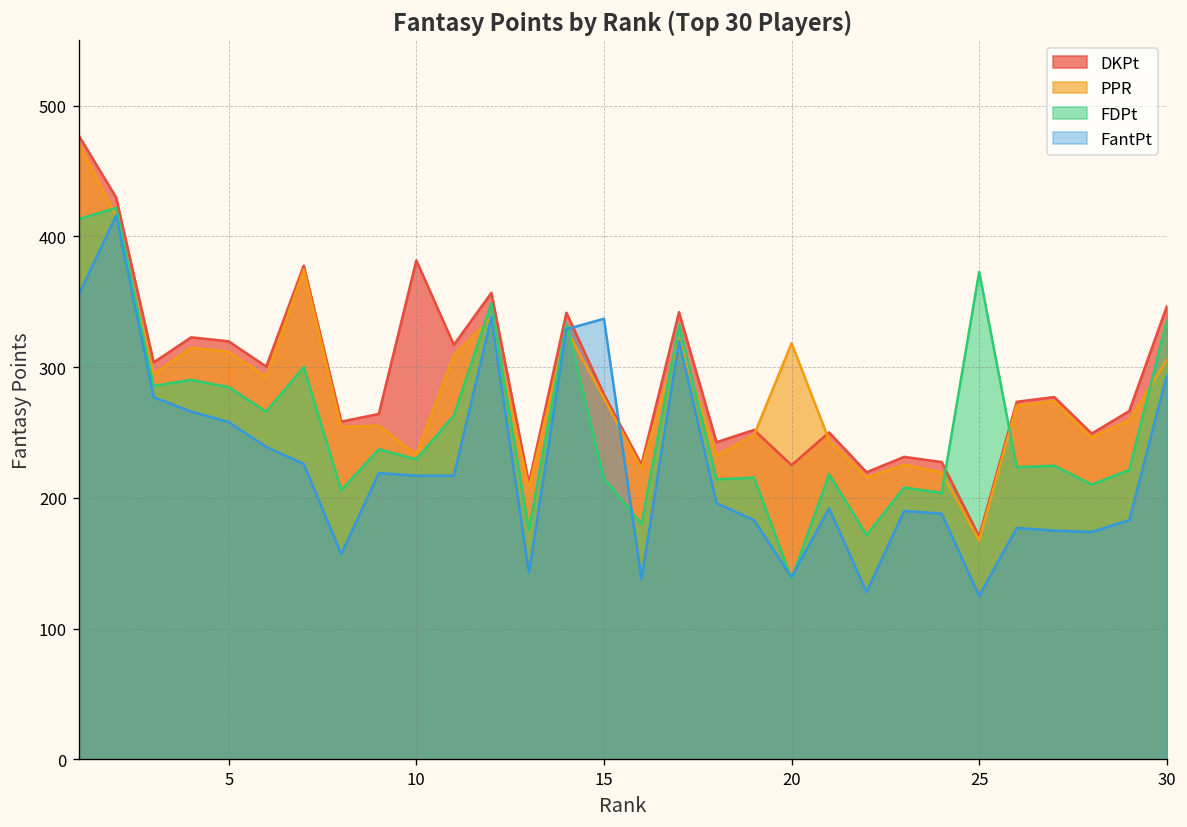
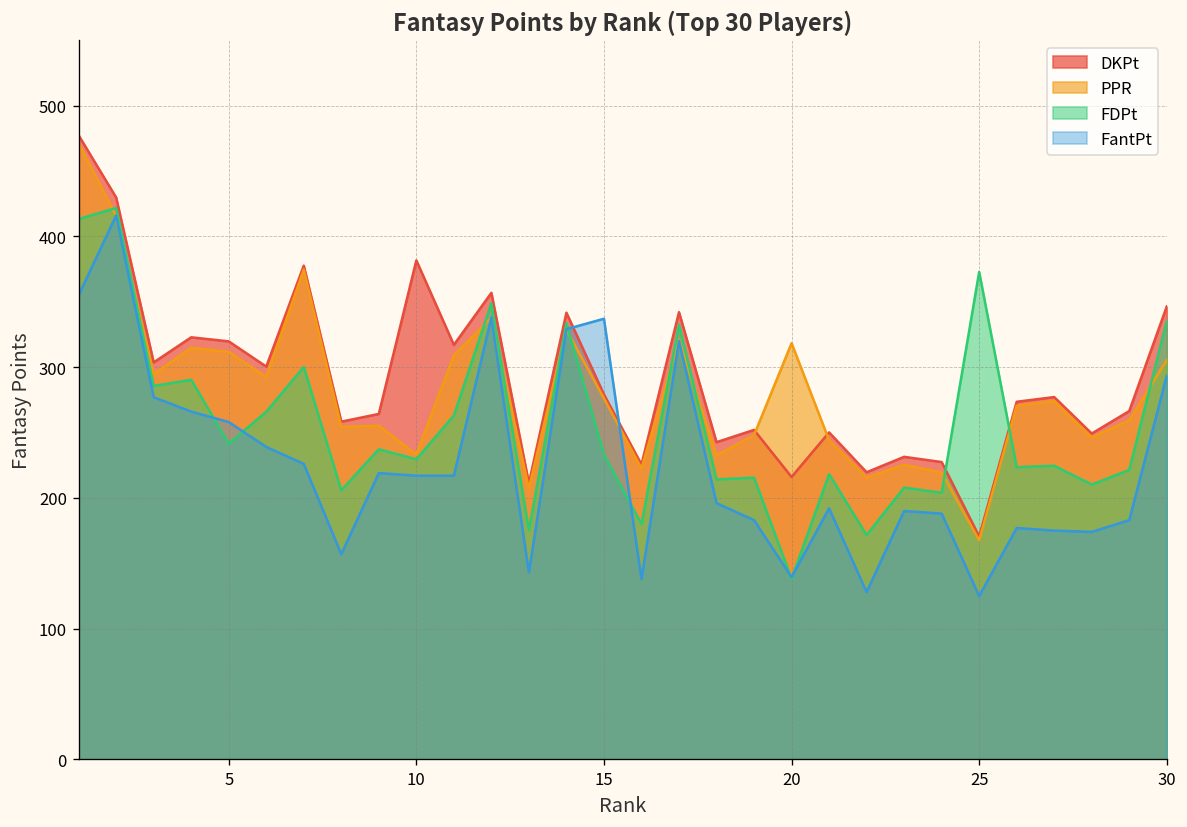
FDPt, 5: 285 -> 242
FDPt, 15: 215 -> 233
DKPt, 20: 225 -> 216
